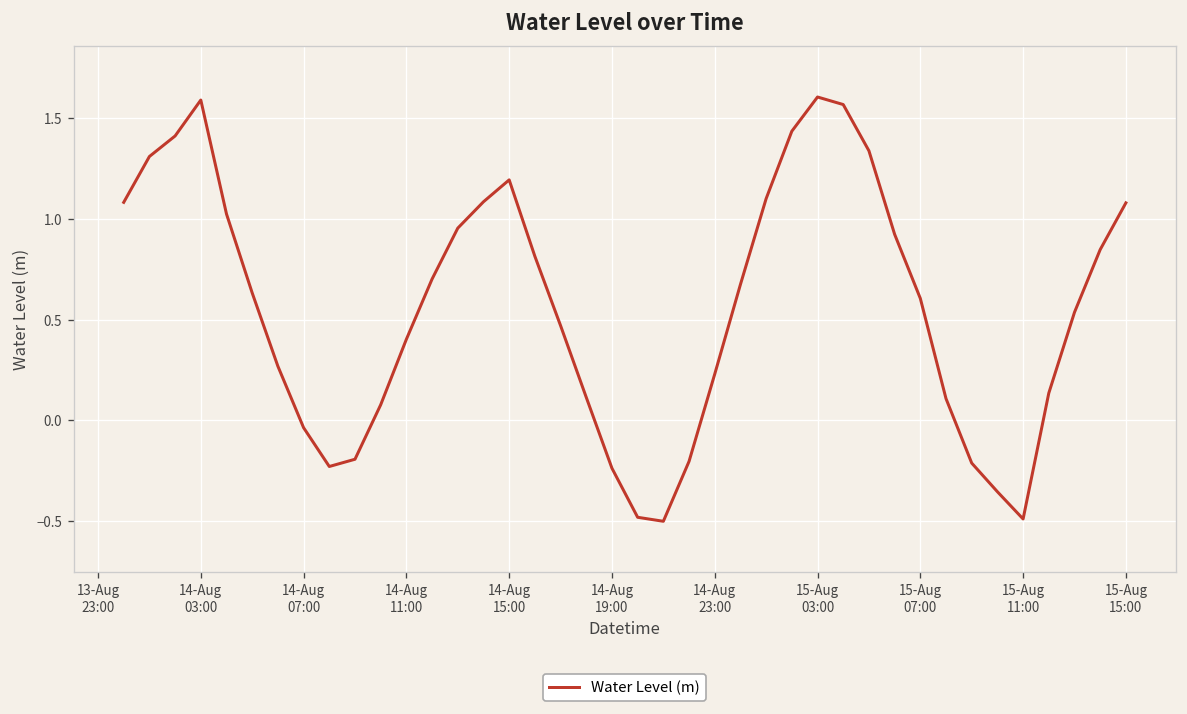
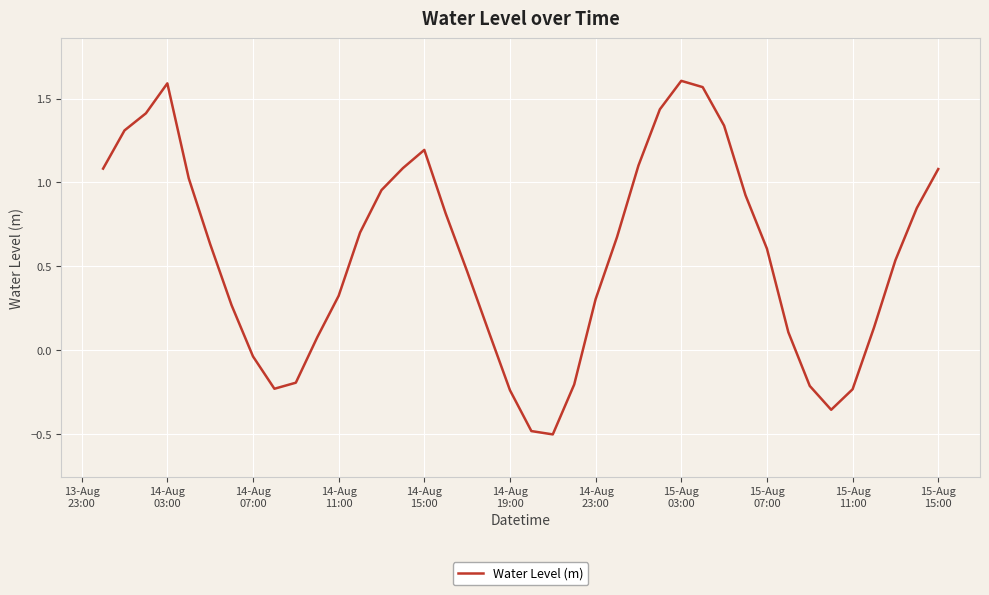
14-Aug 11:00: 0.40 -> 0.32
14-Aug 23:00: 0.23 -> 0.30
15-Aug 11:00: -0.49 -> -0.23
